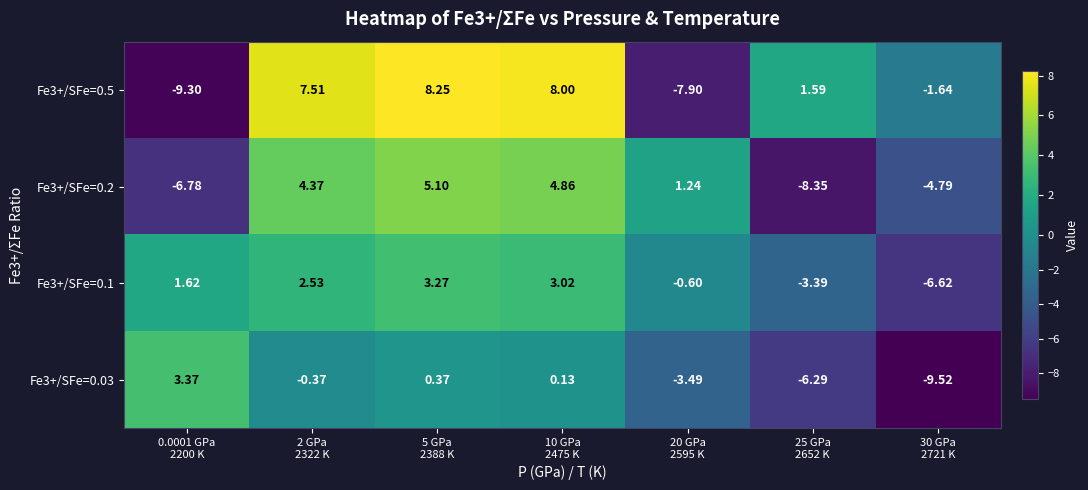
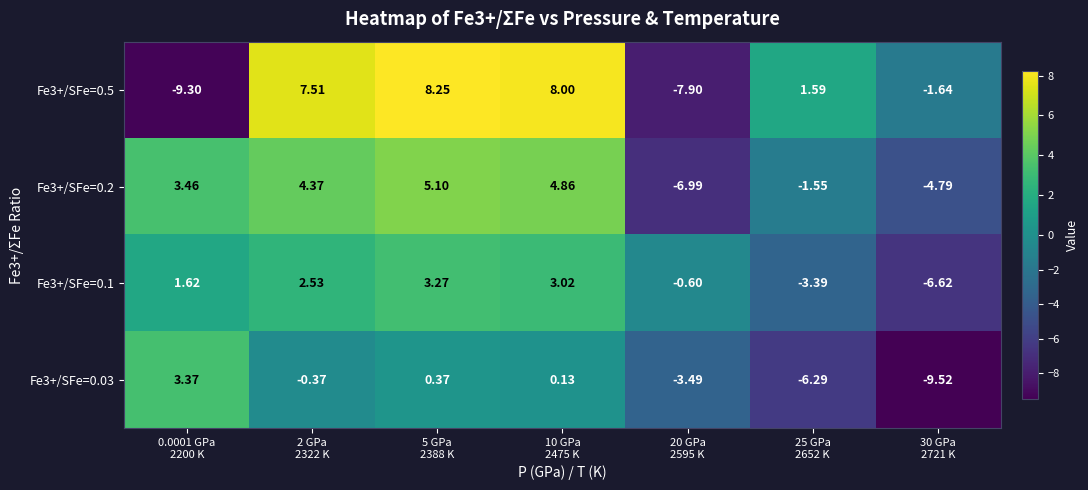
Fe3+/SFe=0.2, 0.0001 GPa 2200 K: -6.78 -> 3.46
Fe3+/SFe=0.2, 20 GPa 2595 K: 1.24 -> -6.99
Fe3+/SFe=0.2, 25 GPa 2652 K: -8.35 -> -1.55
